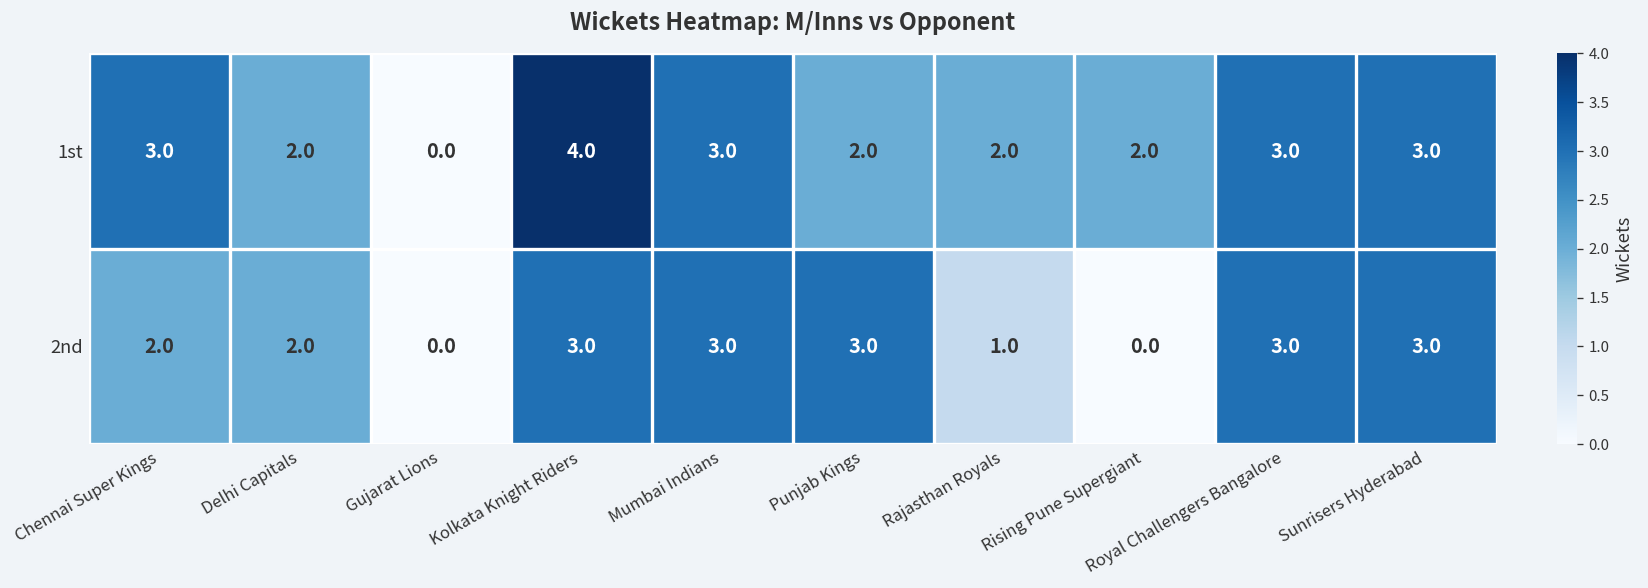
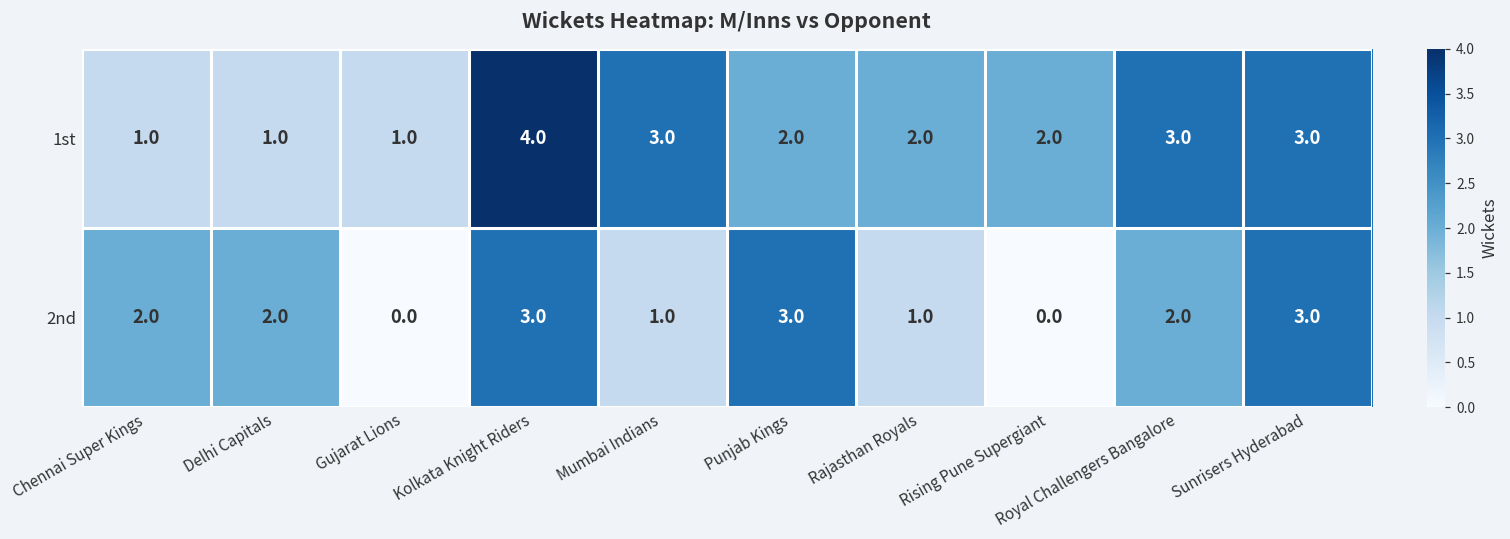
1st, Chennai Super Kings: 3.0 -> 1.0
1st, Delhi Capitals: 2.0 -> 1.0
1st, Gujarat Lions: 0.0 -> 1.0
2nd, Mumbai Indians: 3.0 -> 1.0
2nd, Royal Challengers Bangalore: 3.0 -> 2.0
